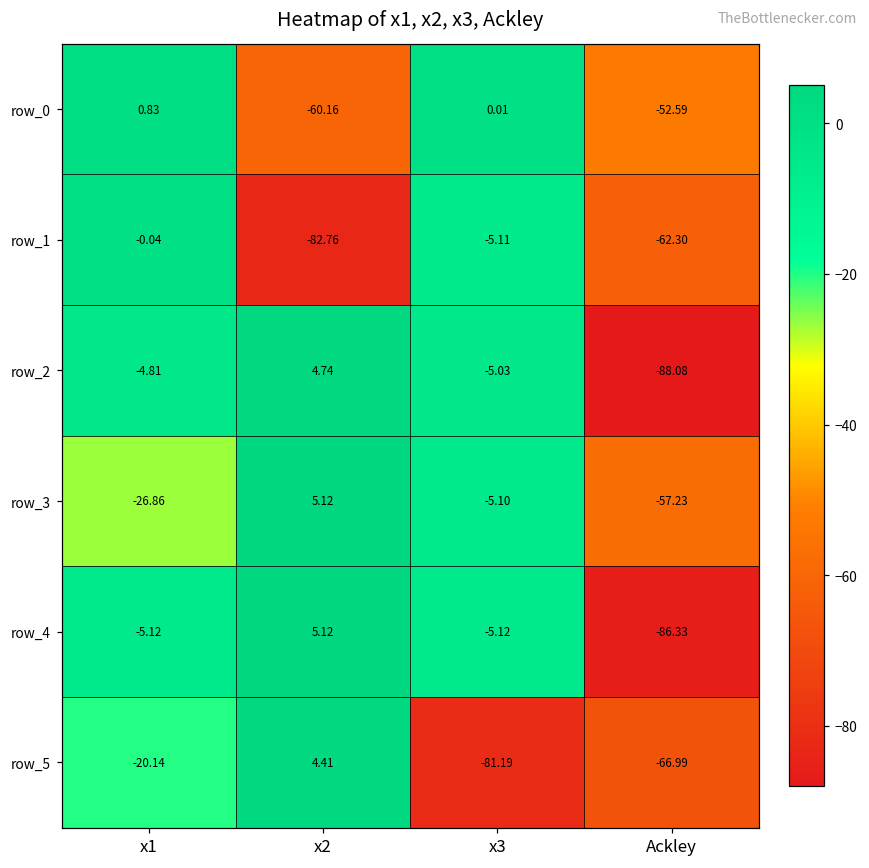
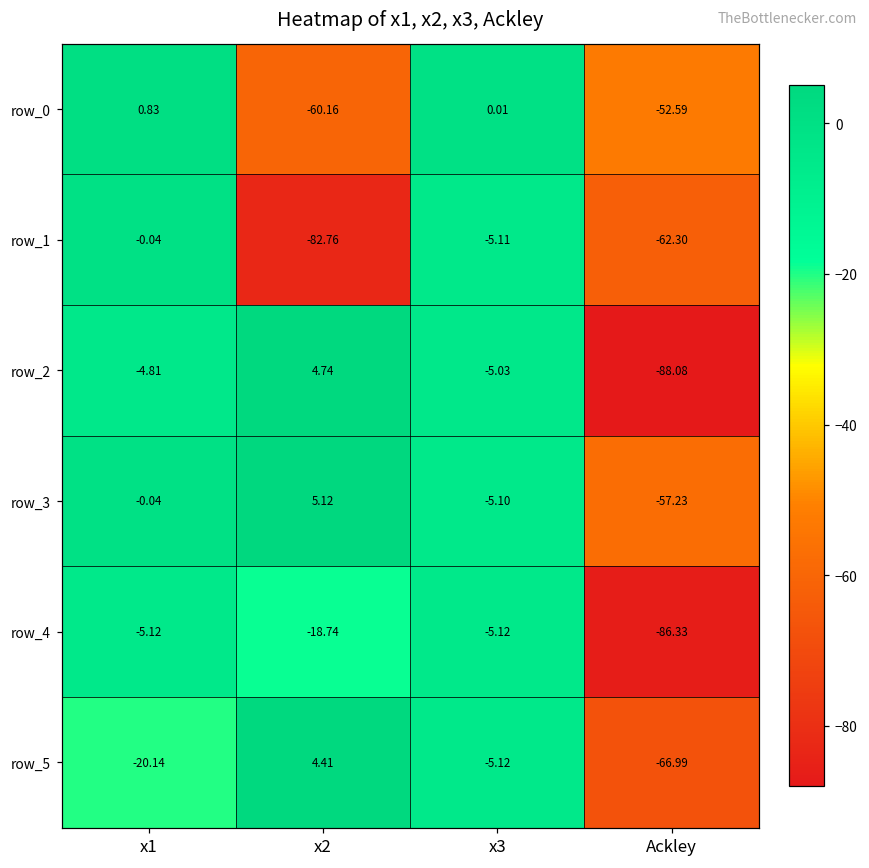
row_3, x1: -26.86 -> -0.04
row_4, x2: 5.12 -> -18.74
row_5, x3: -81.19 -> -5.12
